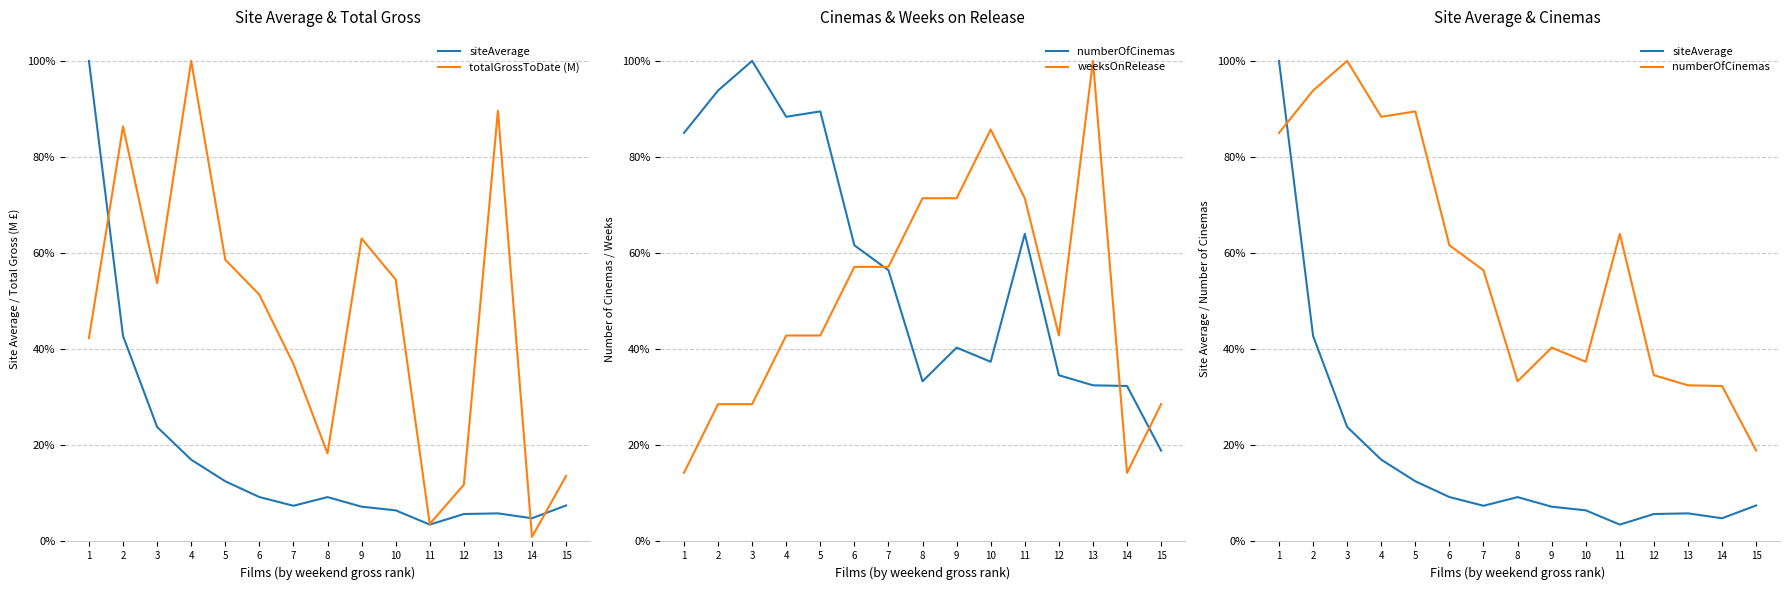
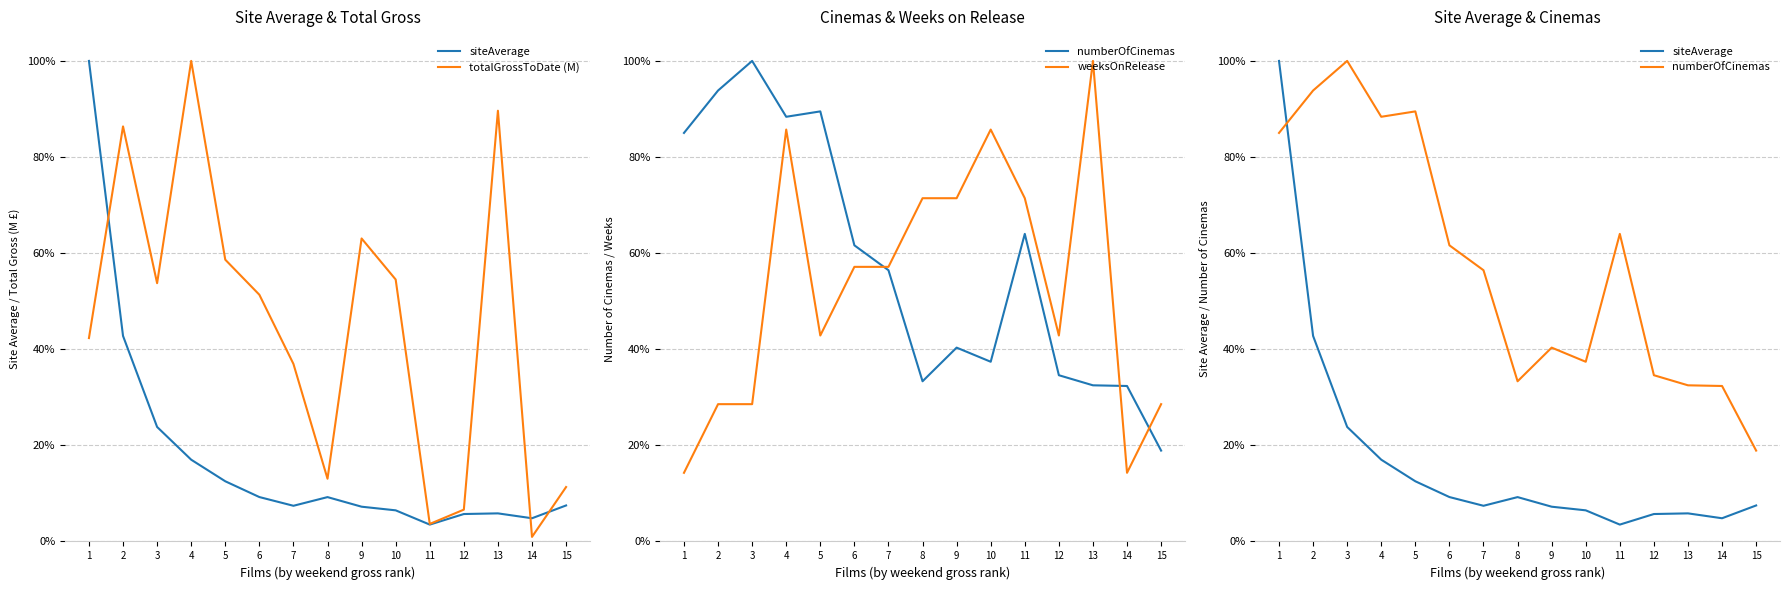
Site Average & Total Gross, totalGrossToDate (M), 8: 18% -> 13%
Site Average & Total Gross, totalGrossToDate (M), 12: 12% -> 7%
Site Average & Total Gross, totalGrossToDate (M), 15: 14% -> 11%
Cinemas & Weeks on Release, weeksOnRelease, 4: 43% -> 86%
